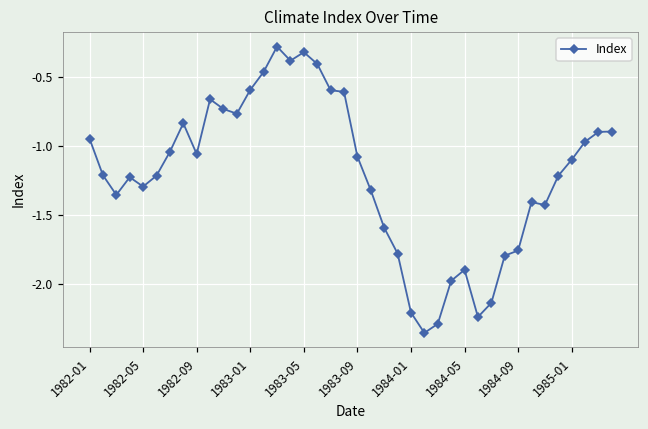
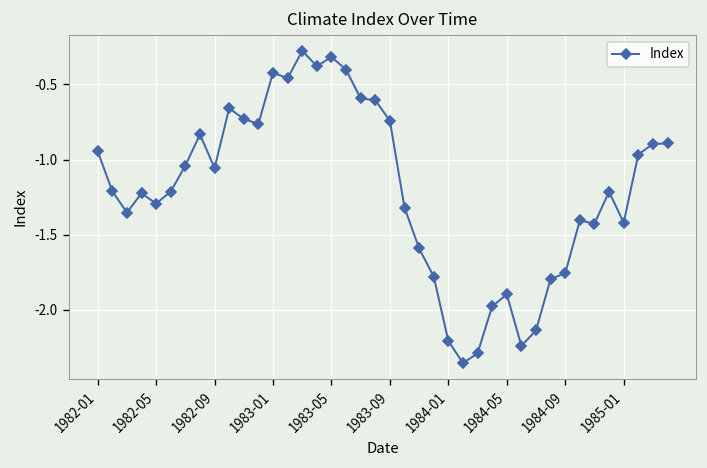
1983-01: -0.59 -> -0.42
1983-09: -1.07 -> -0.74
1985-01: -1.10 -> -1.42
